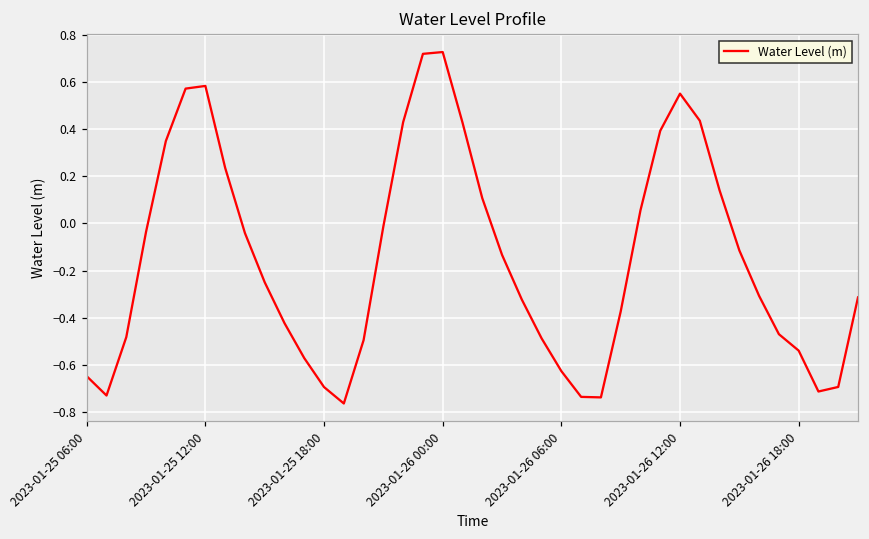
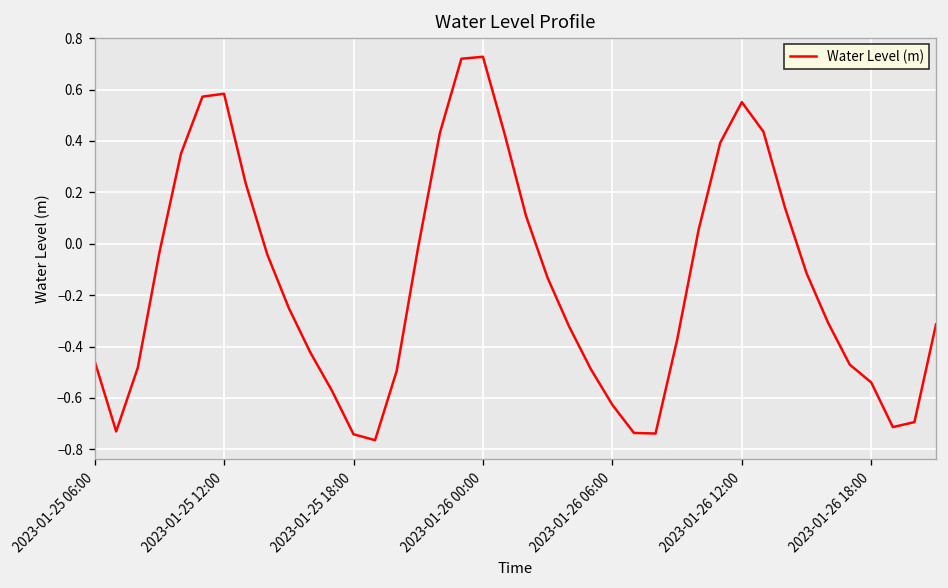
2023-01-25 06:00: -0.65 -> -0.46
2023-01-25 18:00: -0.69 -> -0.74
